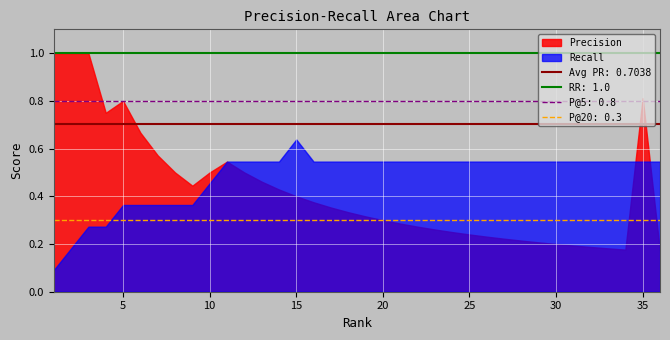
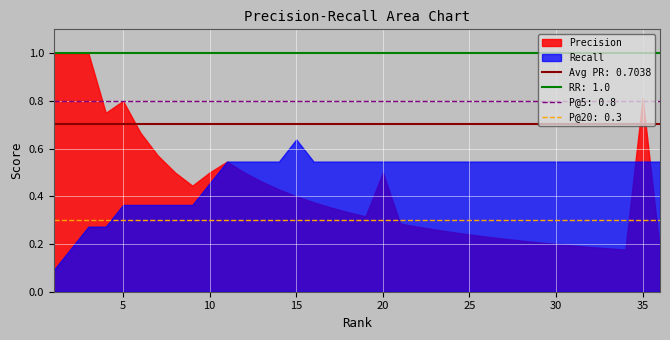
Precision, 20: 0.3 -> 0.5
